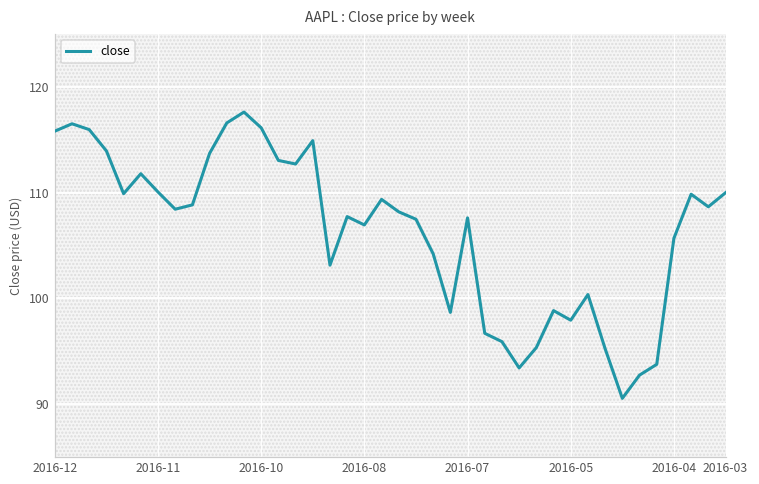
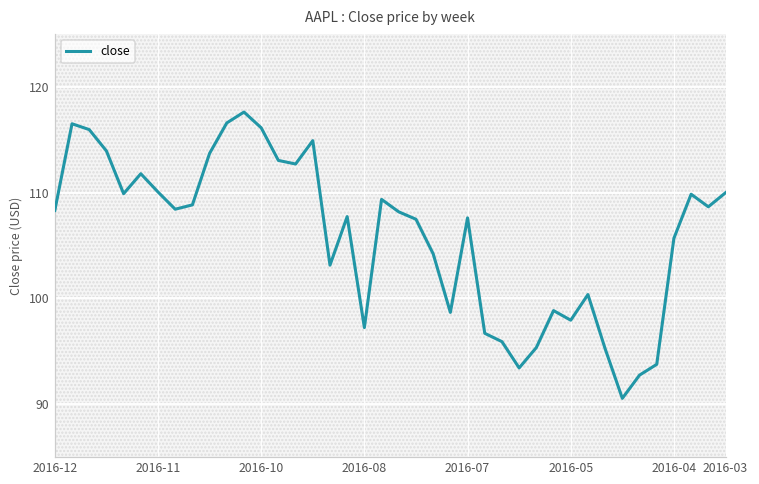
2016-12: 116 -> 108
2016-08: 107 -> 97
